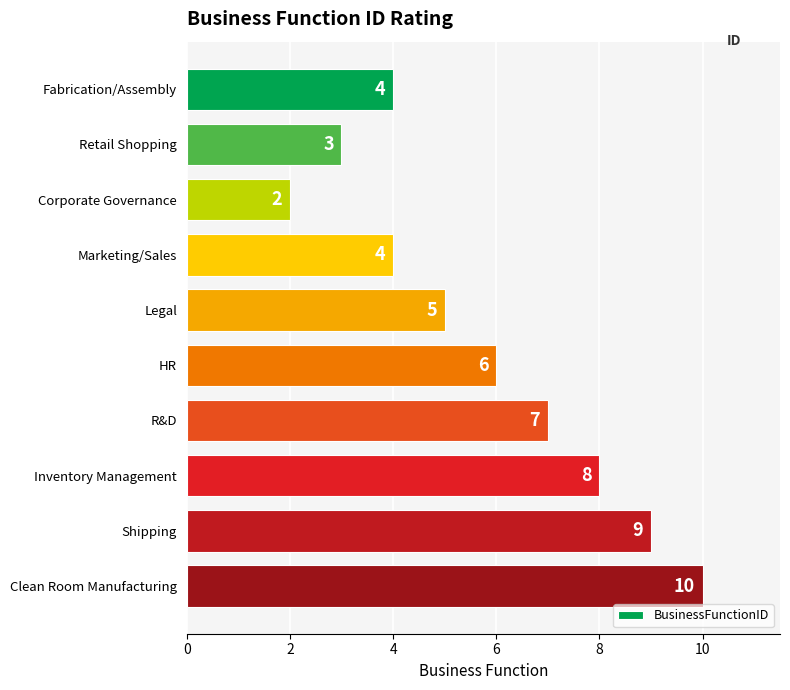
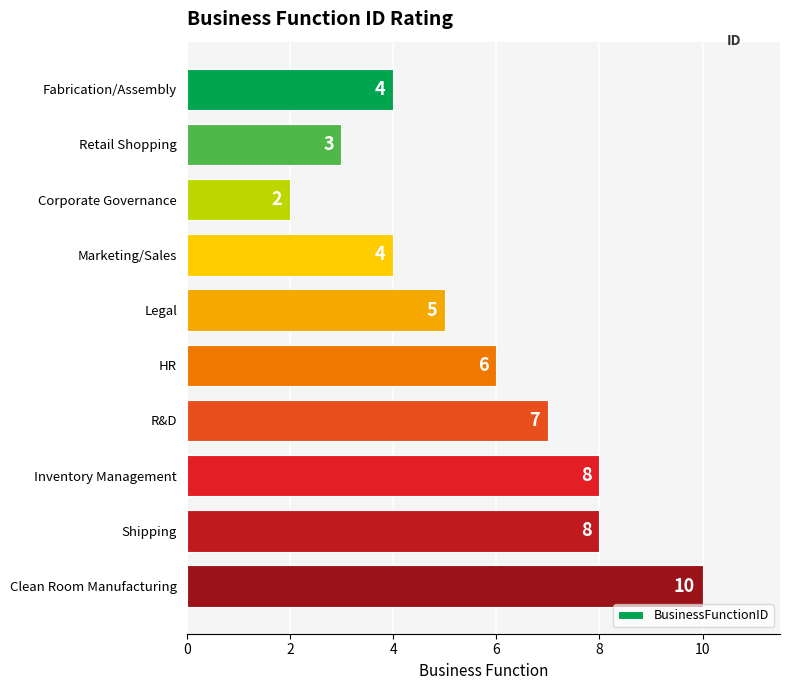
Shipping: 9 -> 8
